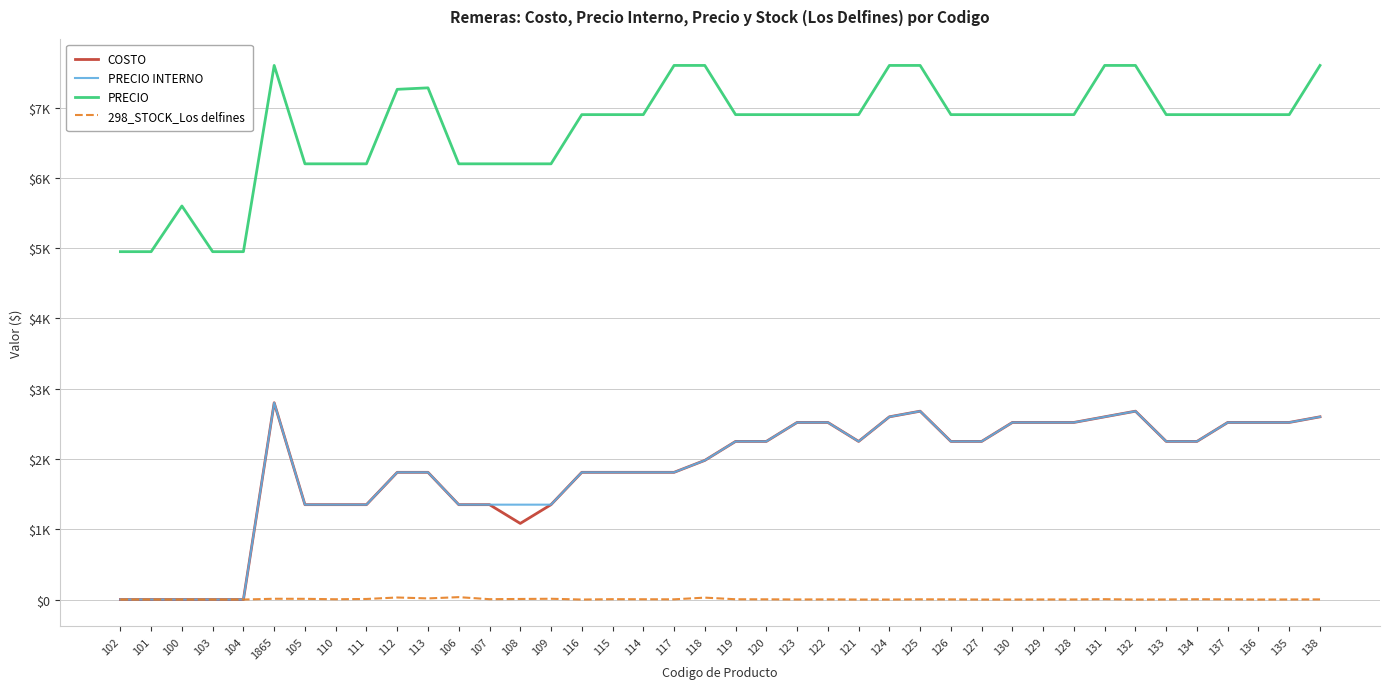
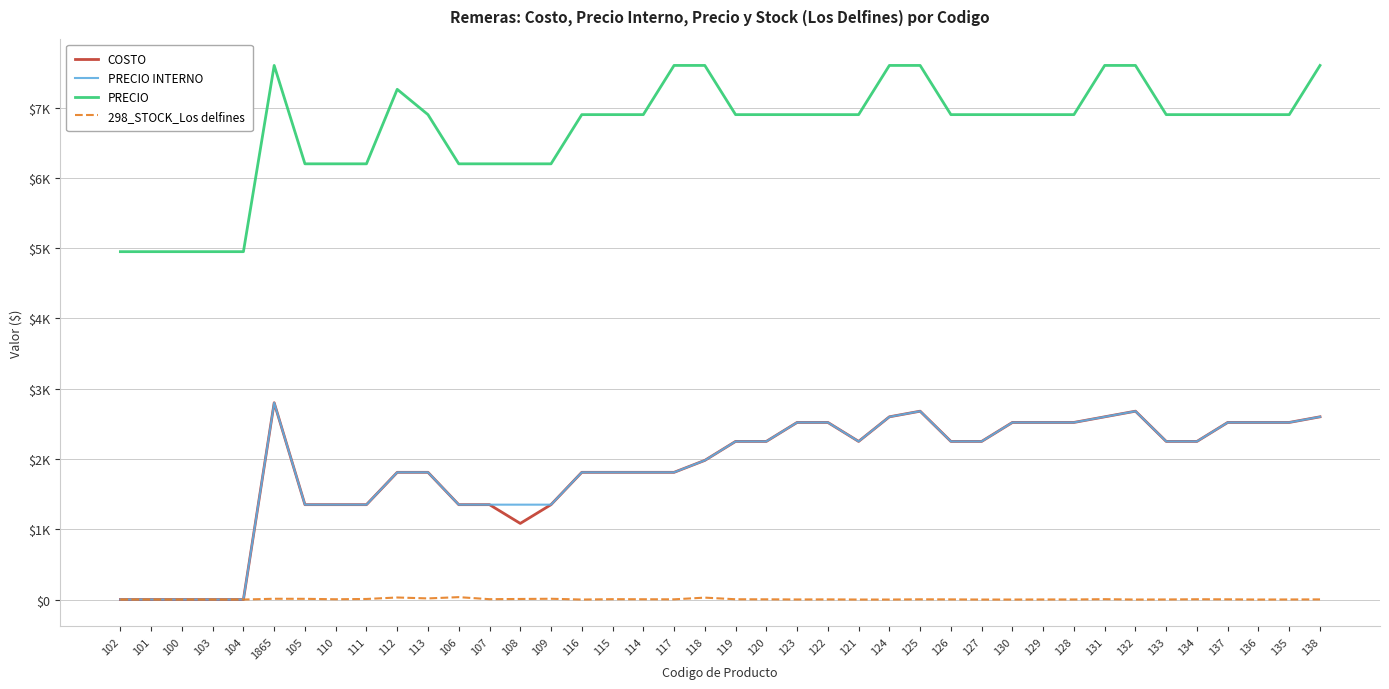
PRECIO, 100: $5600 -> $5000
PRECIO, 113: $7300 -> $6900
